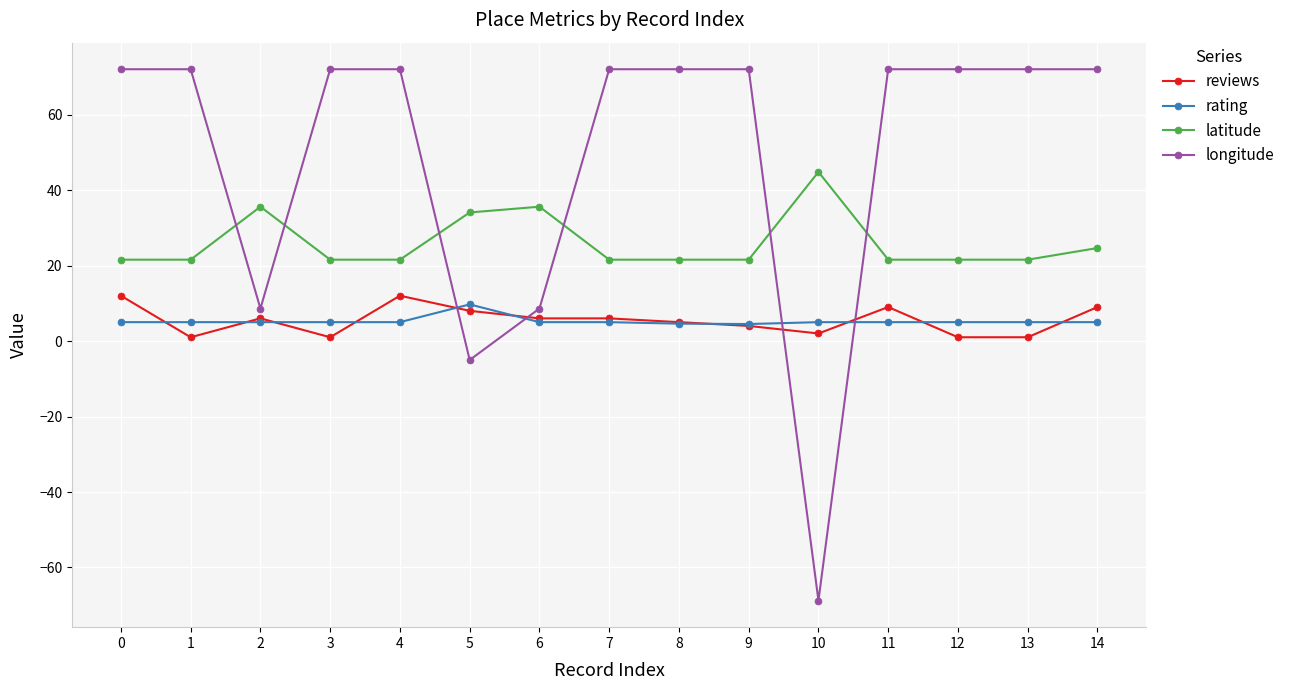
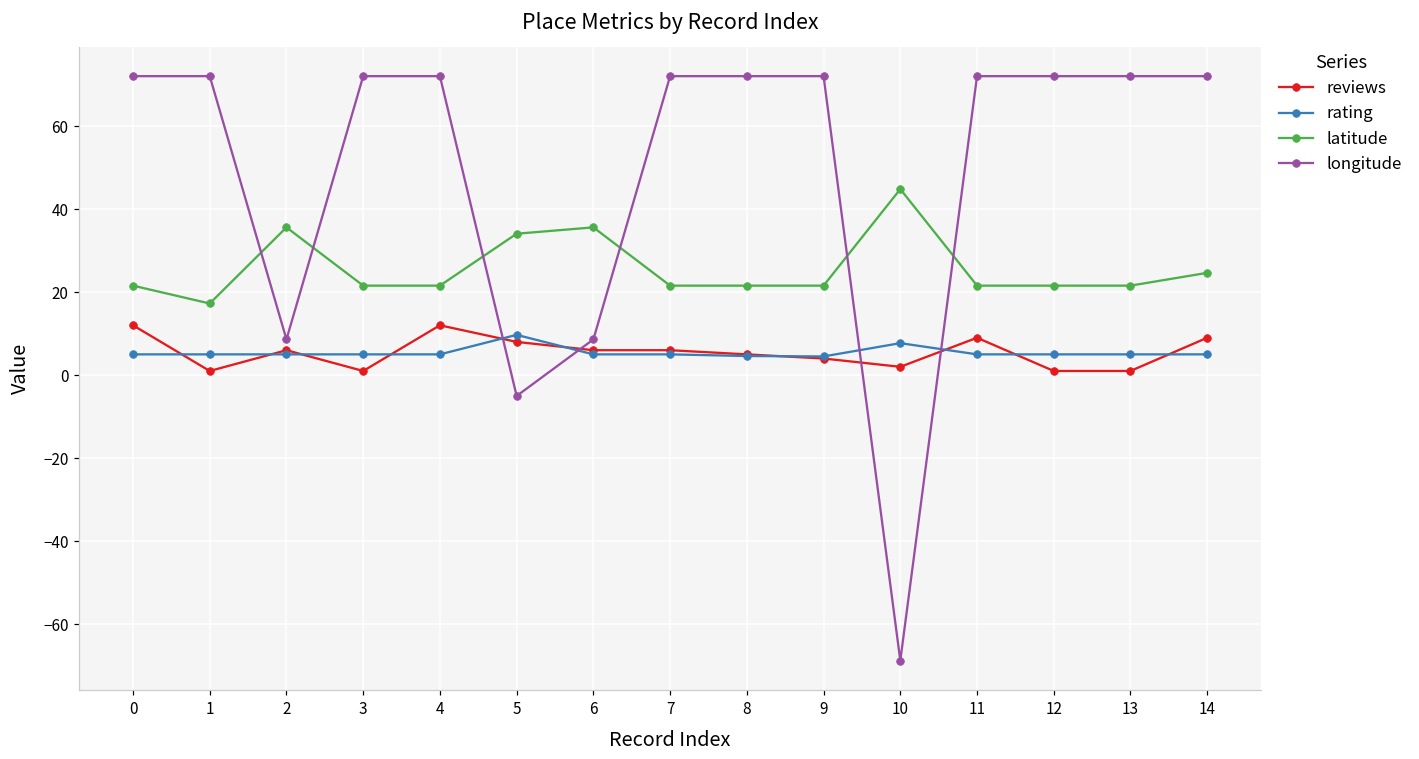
latitude, 1: 22 -> 17
rating, 10: 5 -> 8
